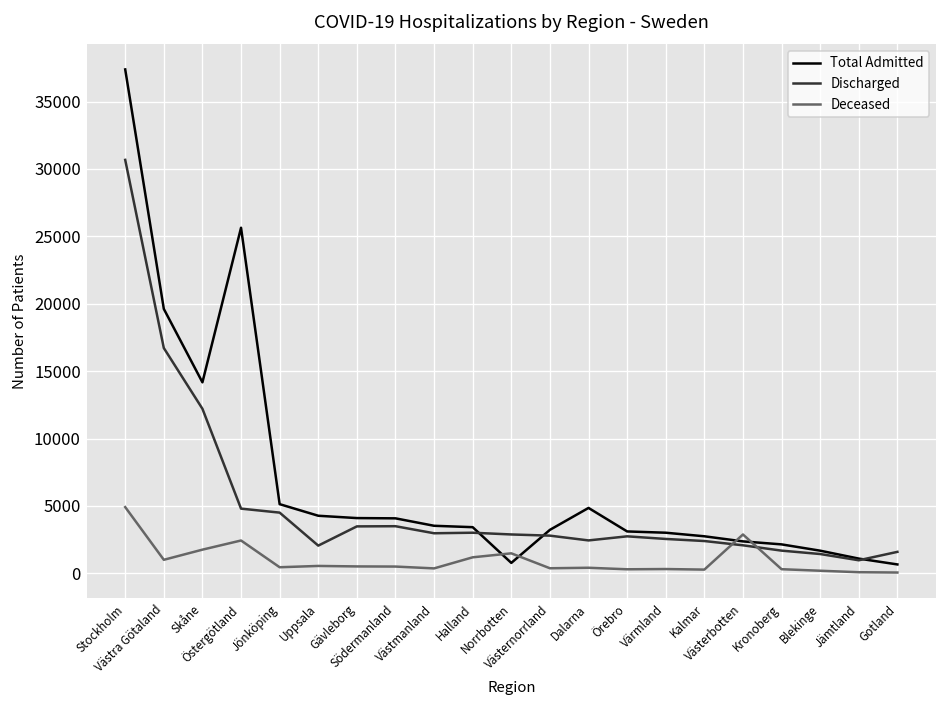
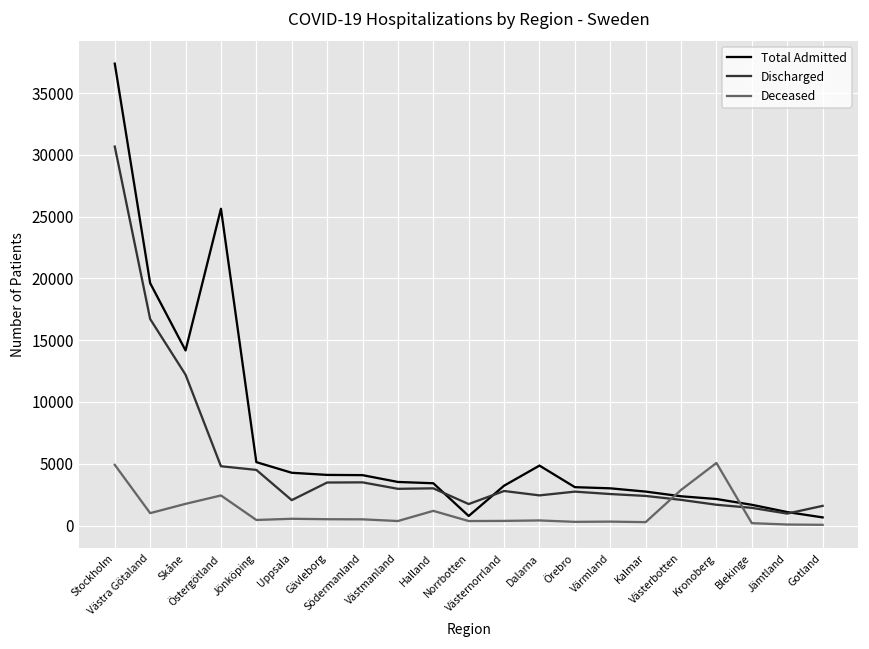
Discharged, Norrbotten: 2900 -> 1700
Deceased, Norrbotten: 1500 -> 400
Deceased, Kronoberg: 300 -> 5100
